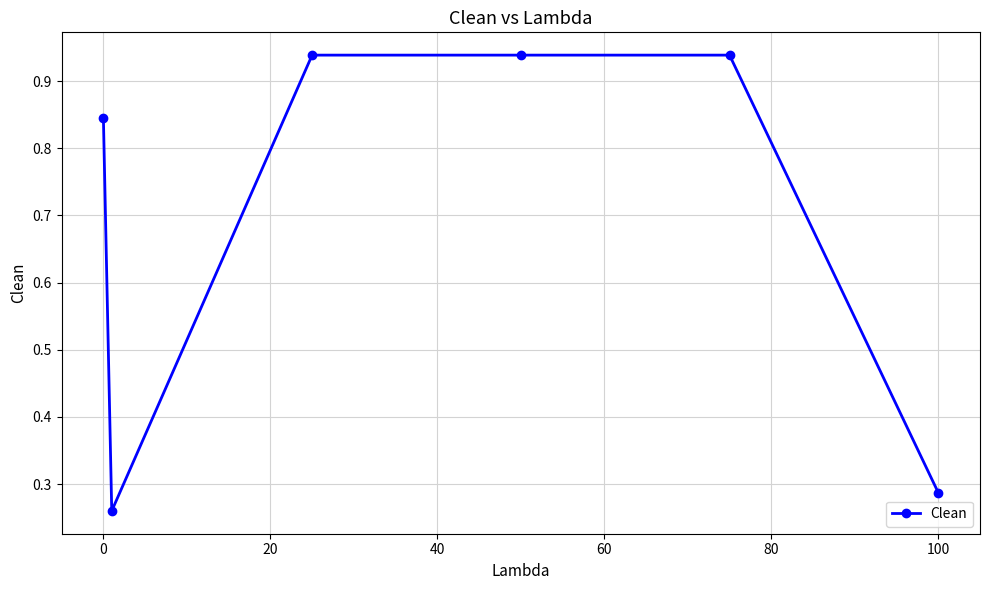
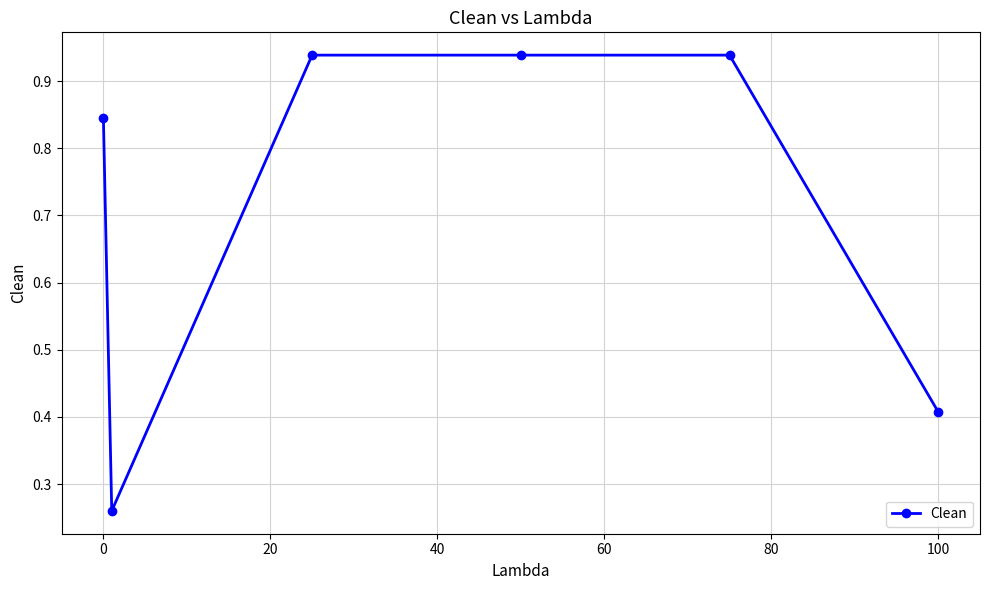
100: 0.29 -> 0.41
